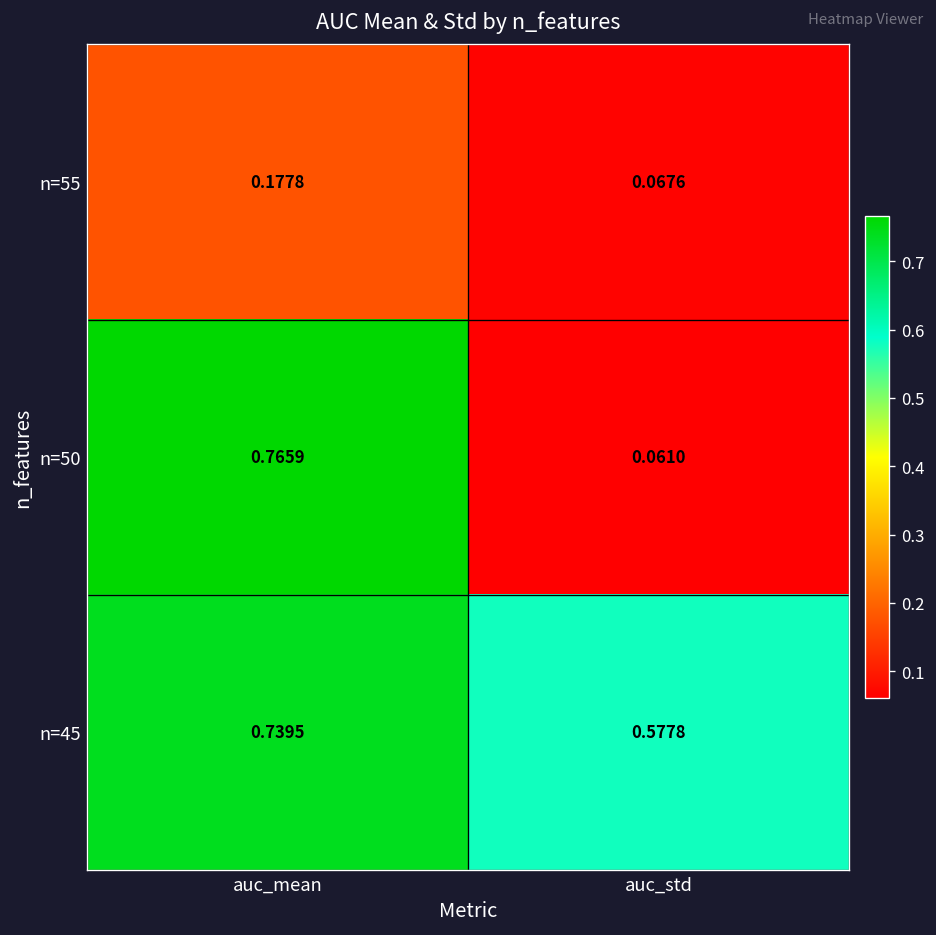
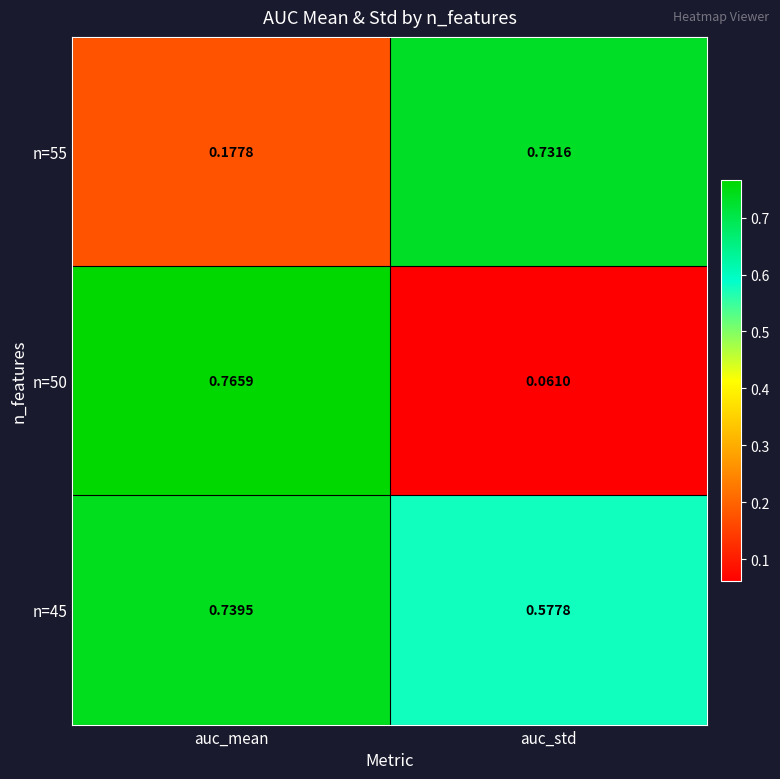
n=55, auc_std: 0.0676 -> 0.7316
